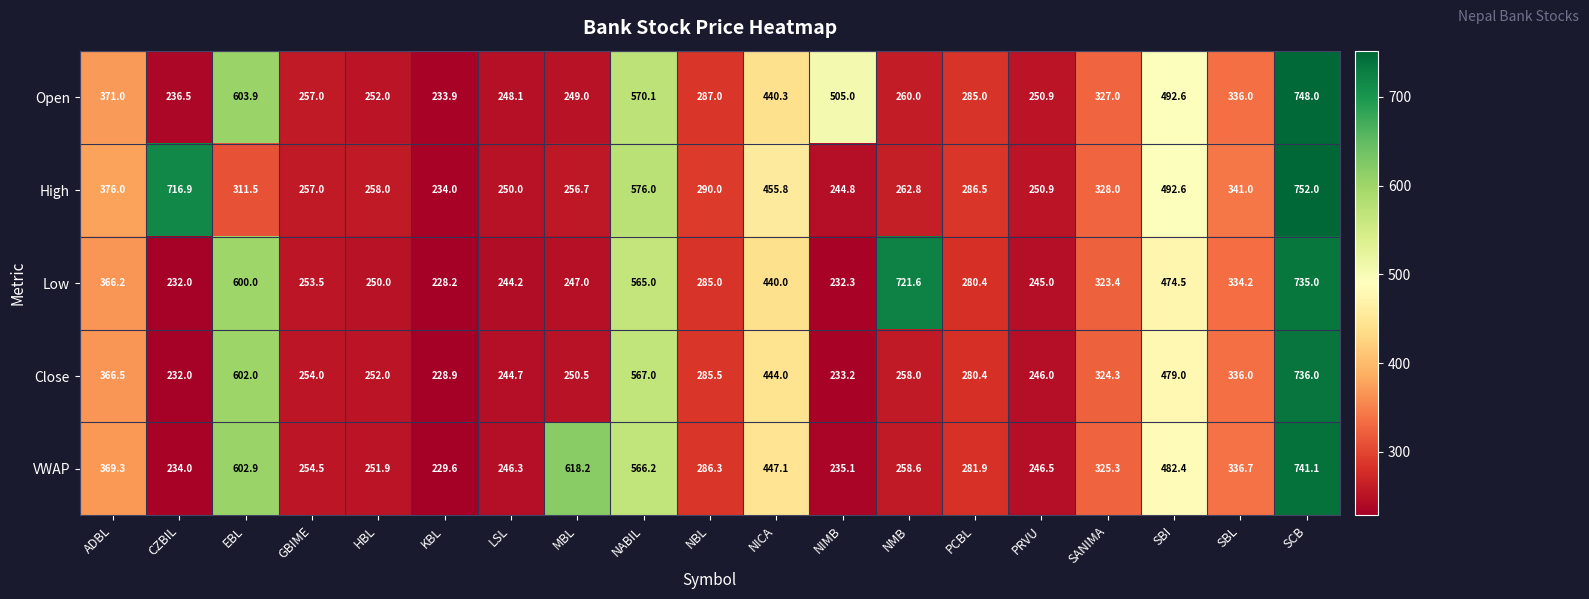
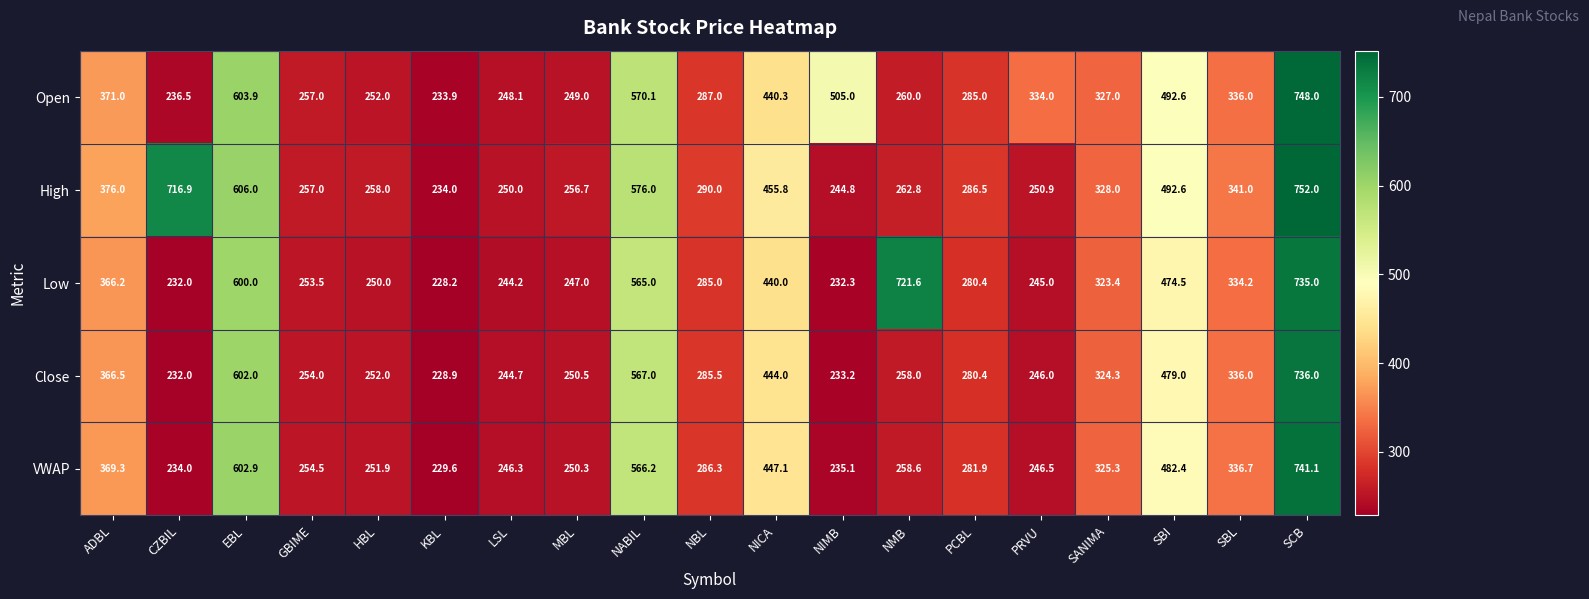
Open, PRVU: 250.9 -> 334.0
High, EBL: 311.5 -> 606.0
VWAP, MBL: 618.2 -> 250.3
